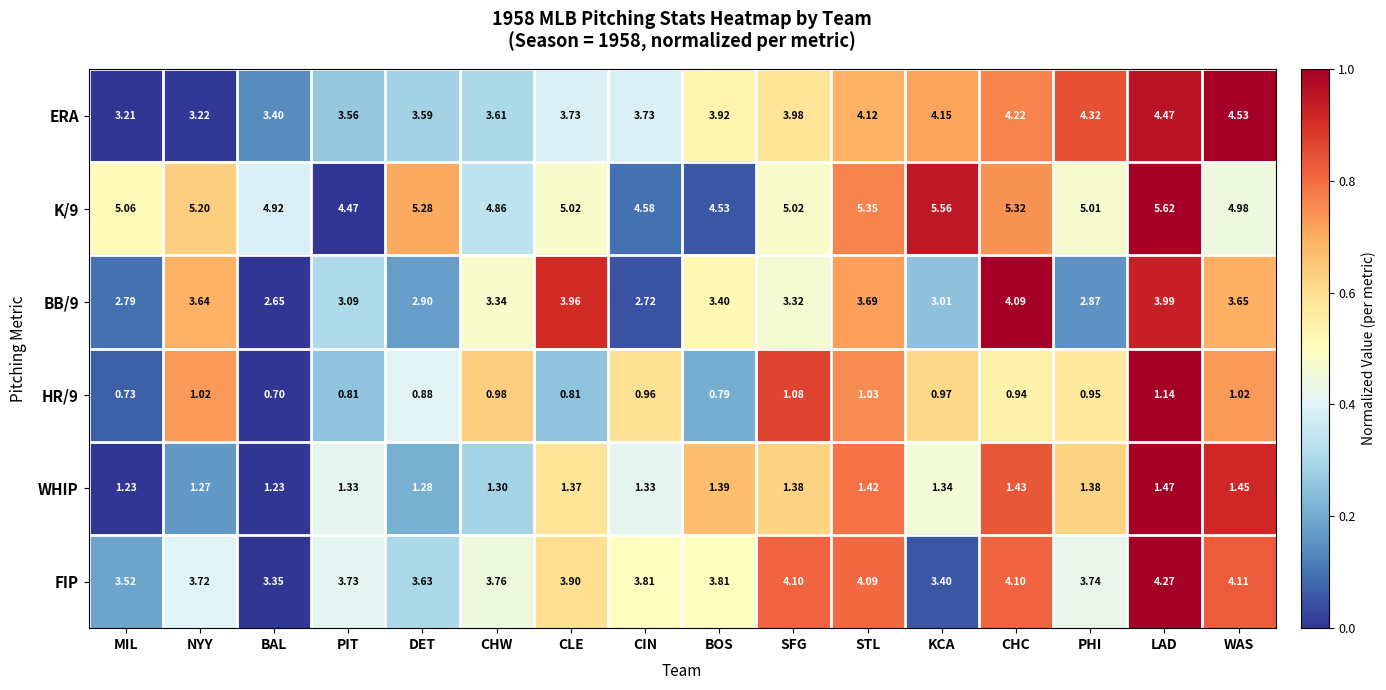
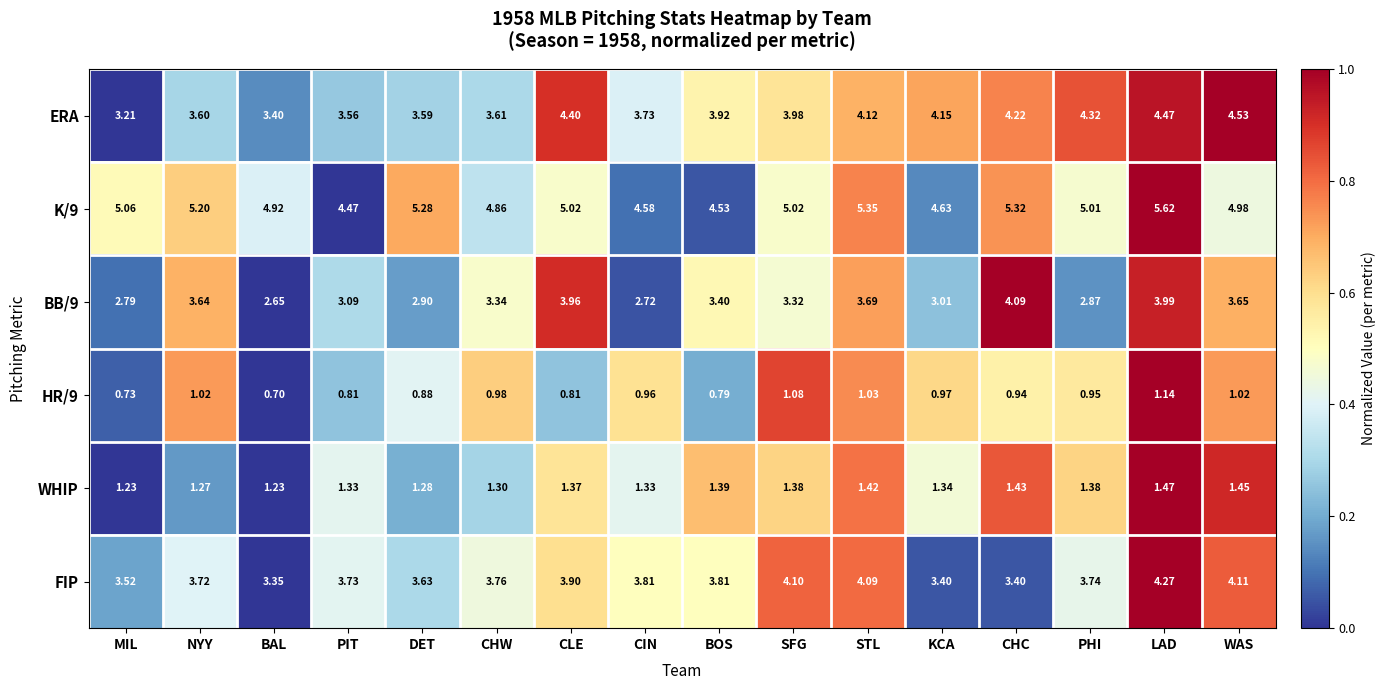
ERA, NYY: 3.22 -> 3.60
ERA, CLE: 3.73 -> 4.40
K/9, KCA: 5.56 -> 4.63
FIP, CHC: 4.10 -> 3.40
